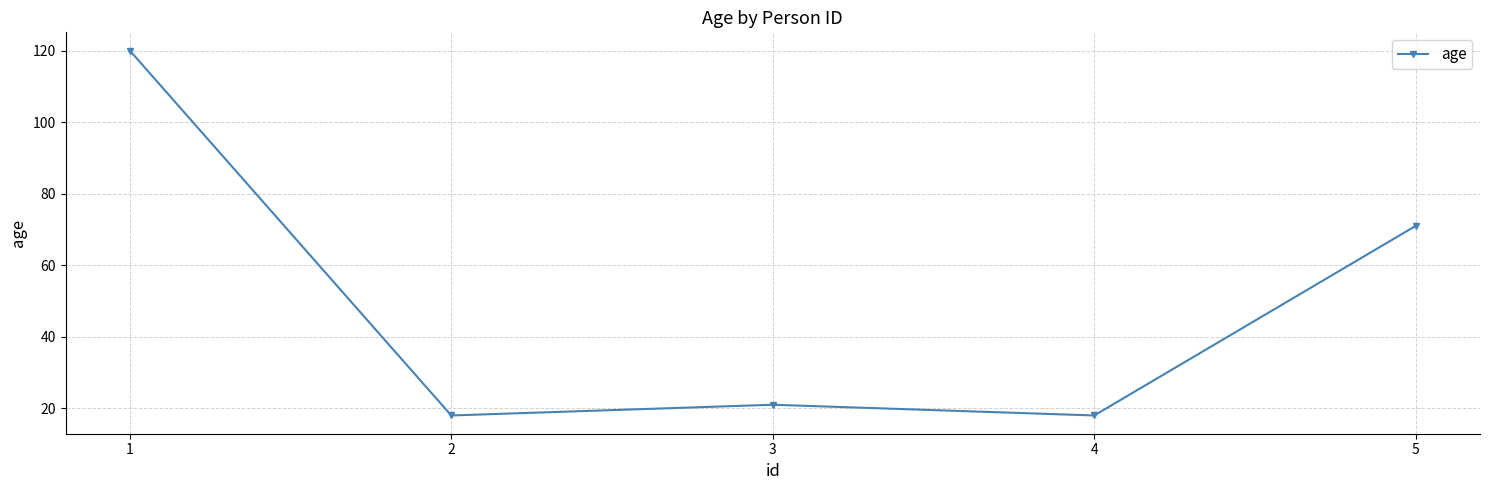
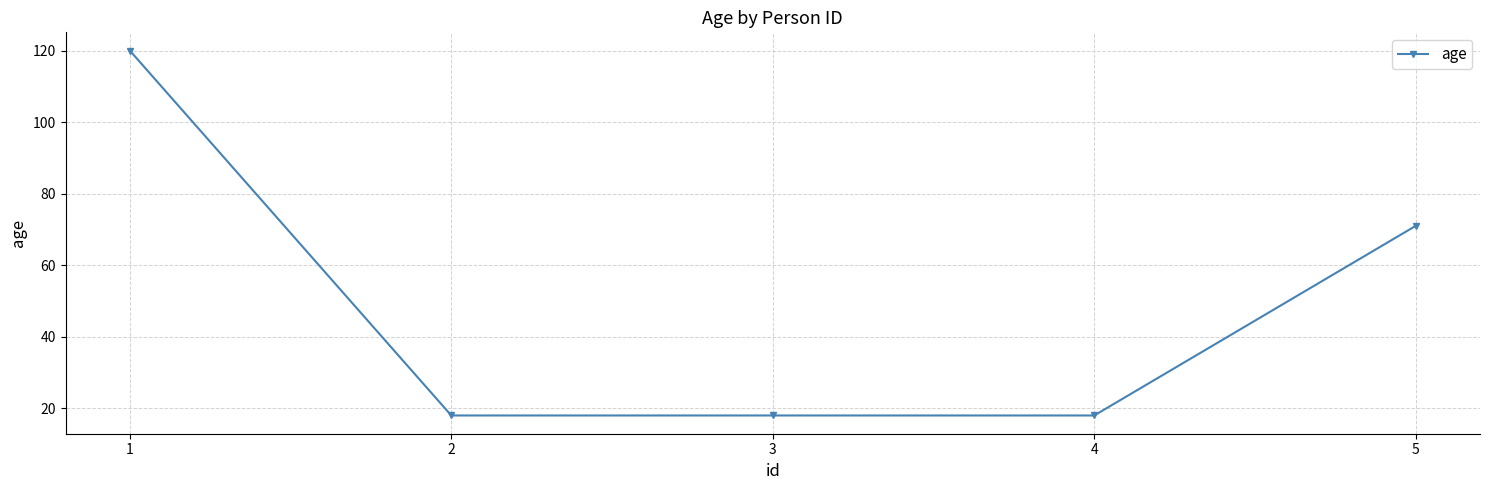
3: 21 -> 18
